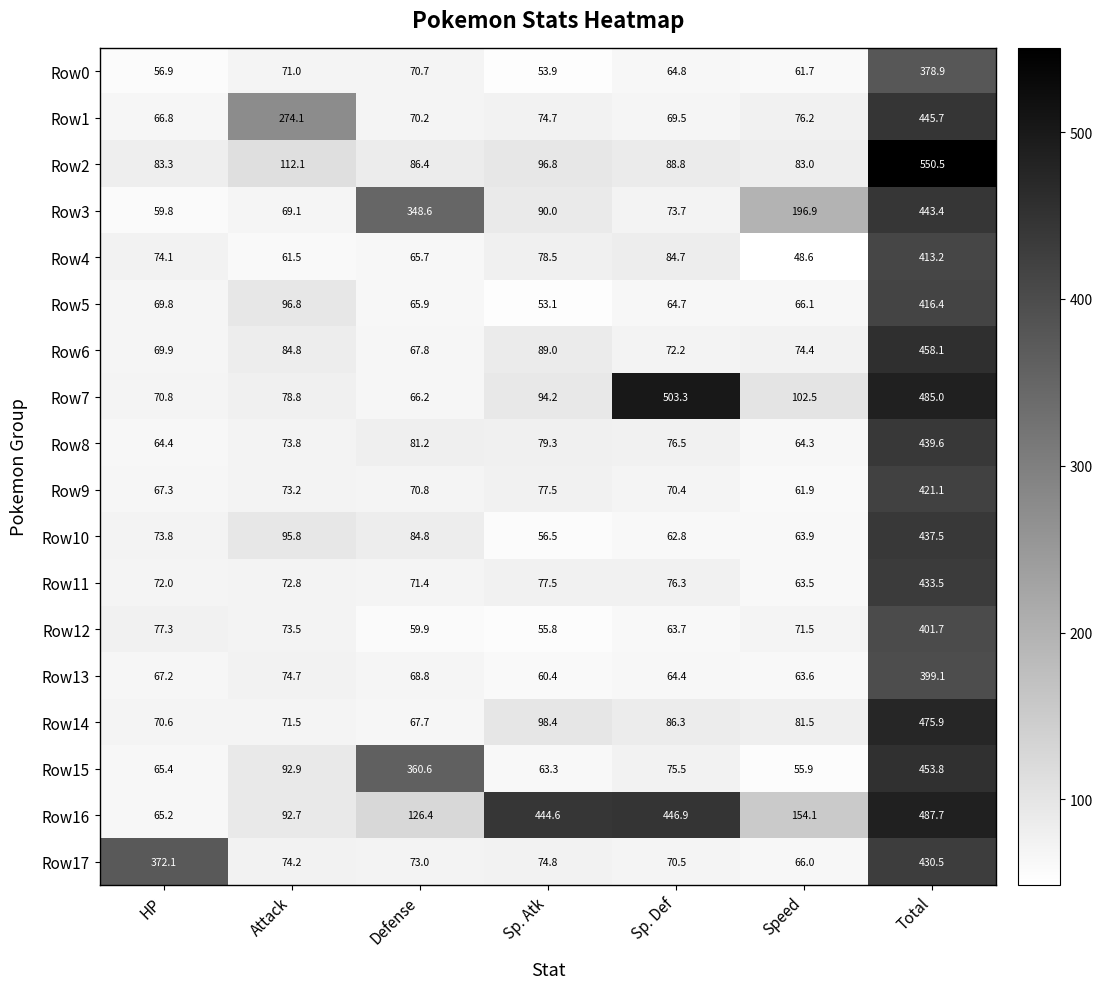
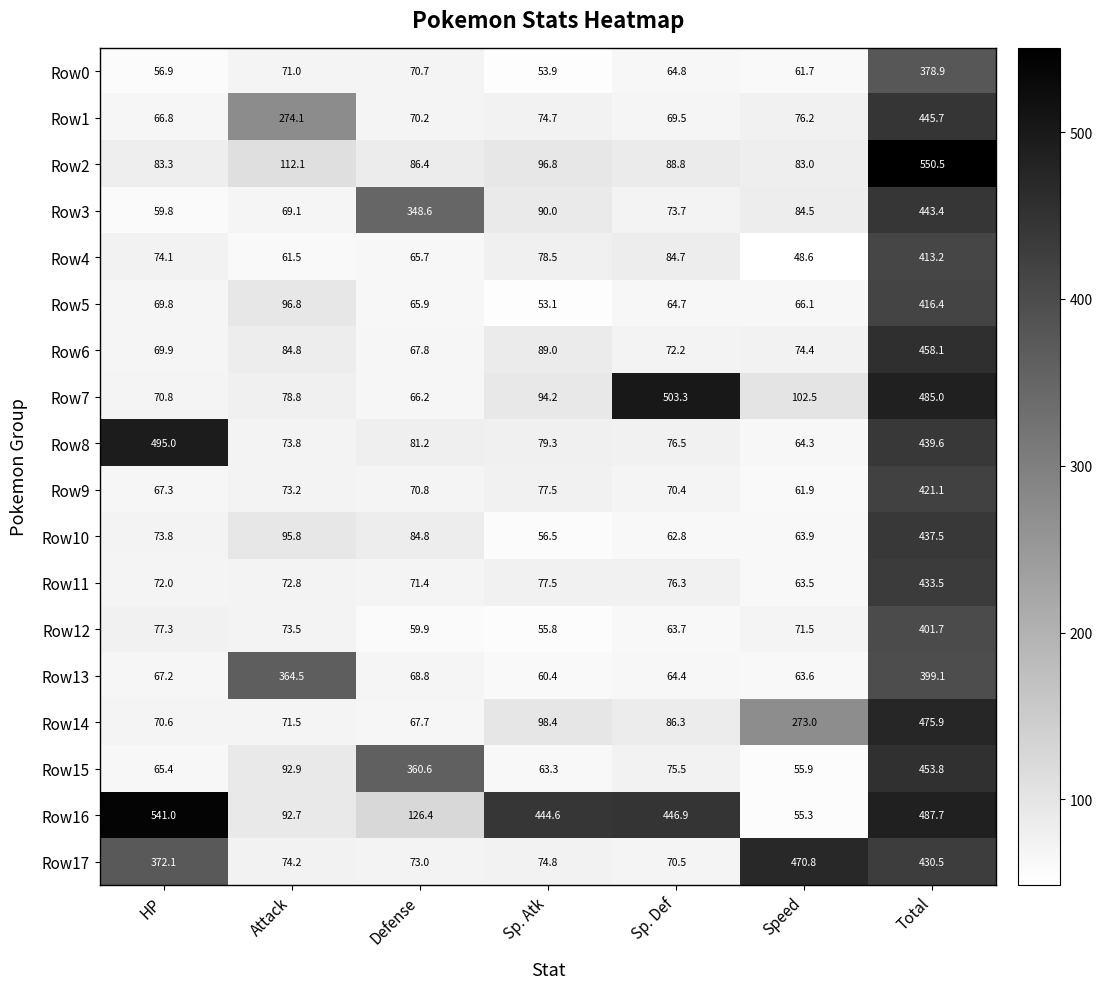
Row3, Speed: 196.9 -> 84.5
Row8, HP: 64.4 -> 495.0
Row13, Attack: 74.7 -> 364.5
Row14, Speed: 81.5 -> 273.0
Row16, HP: 65.2 -> 541.0
Row16, Speed: 154.1 -> 55.3
Row17, Speed: 66.0 -> 470.8
